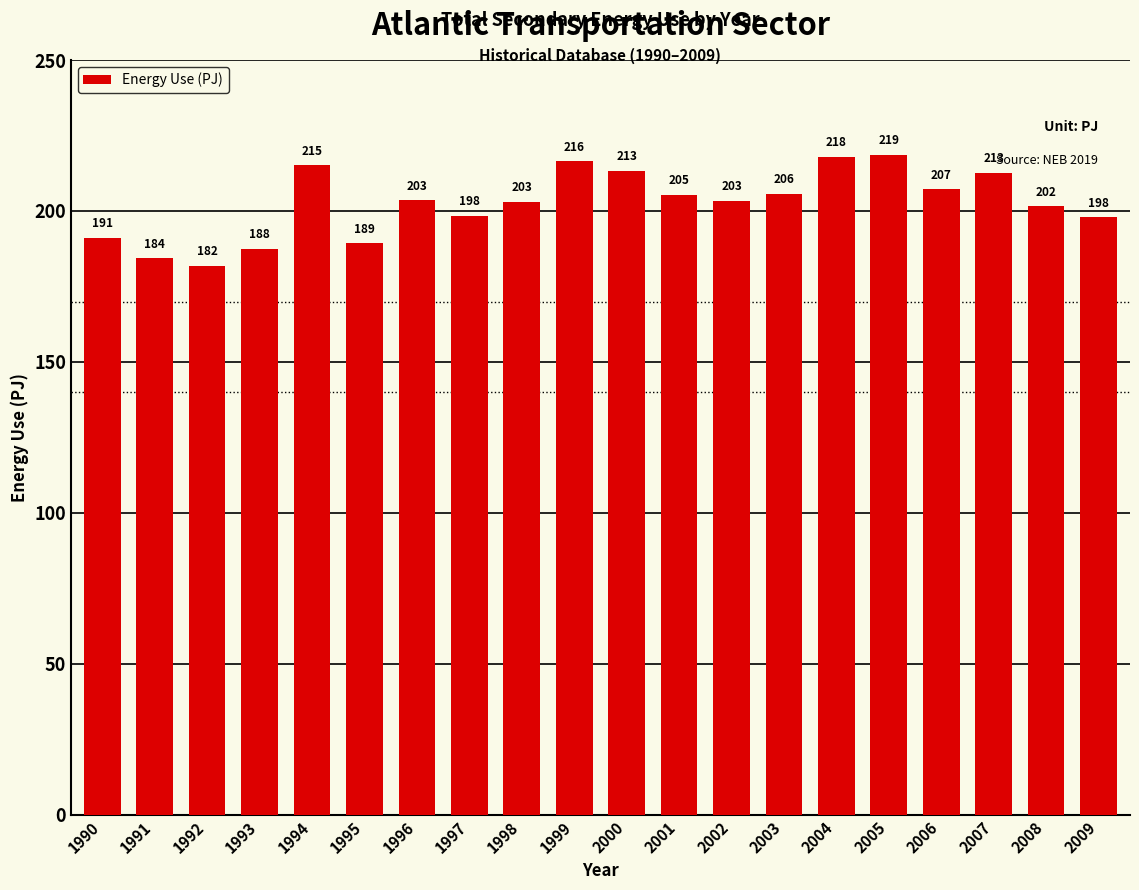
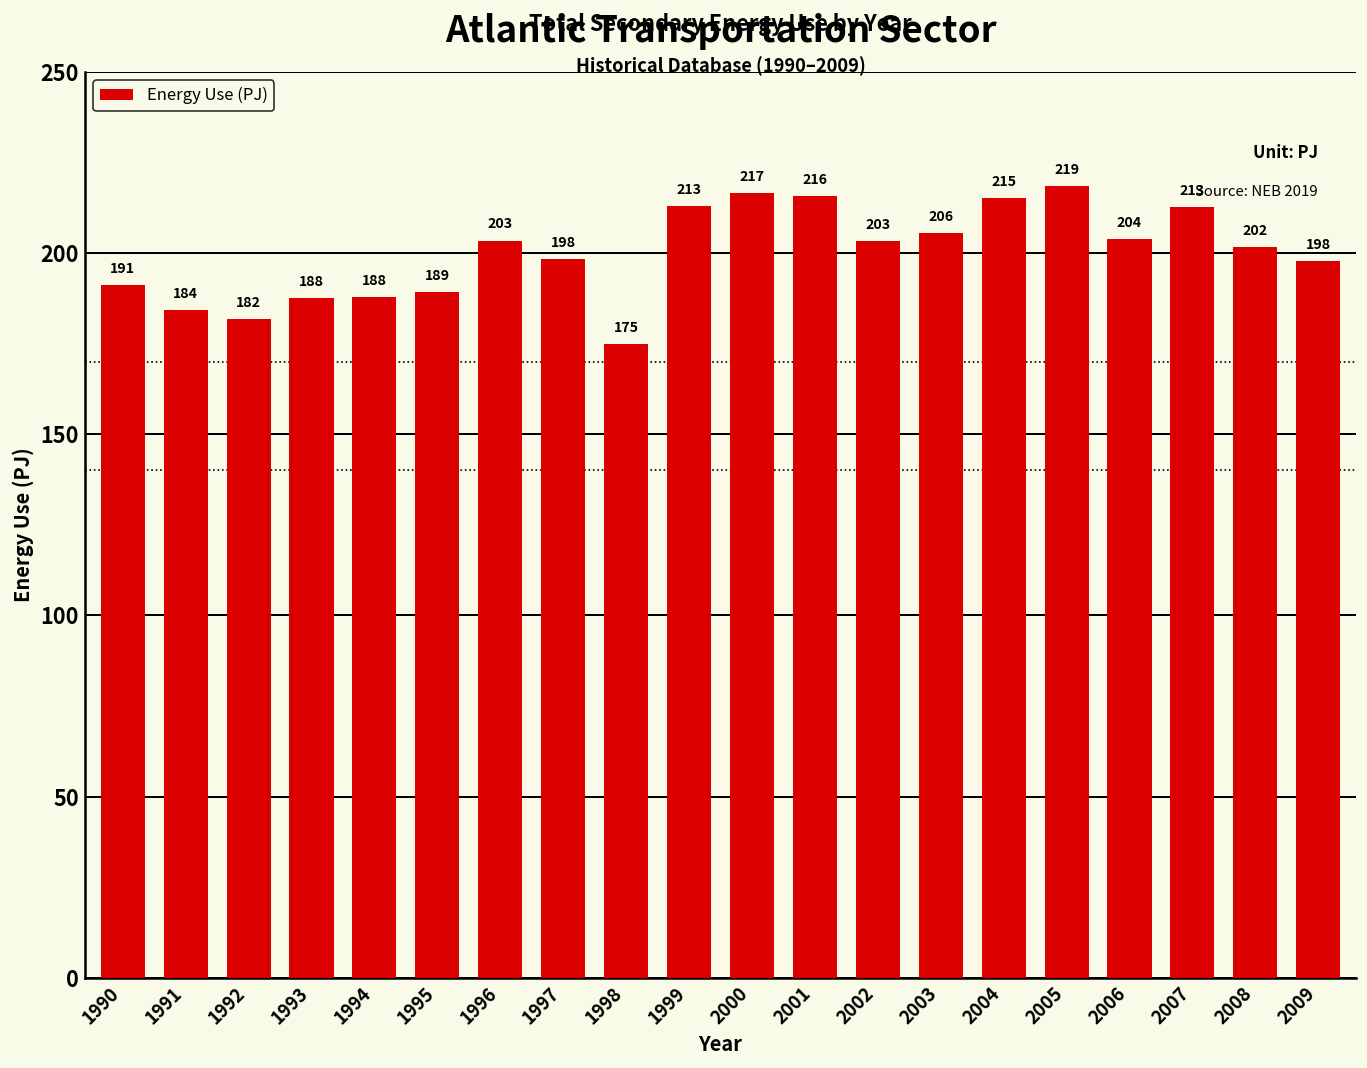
1994: 215 -> 188
1998: 203 -> 175
1999: 216 -> 213
2000: 213 -> 217
2001: 205 -> 216
2004: 218 -> 215
2006: 207 -> 204
